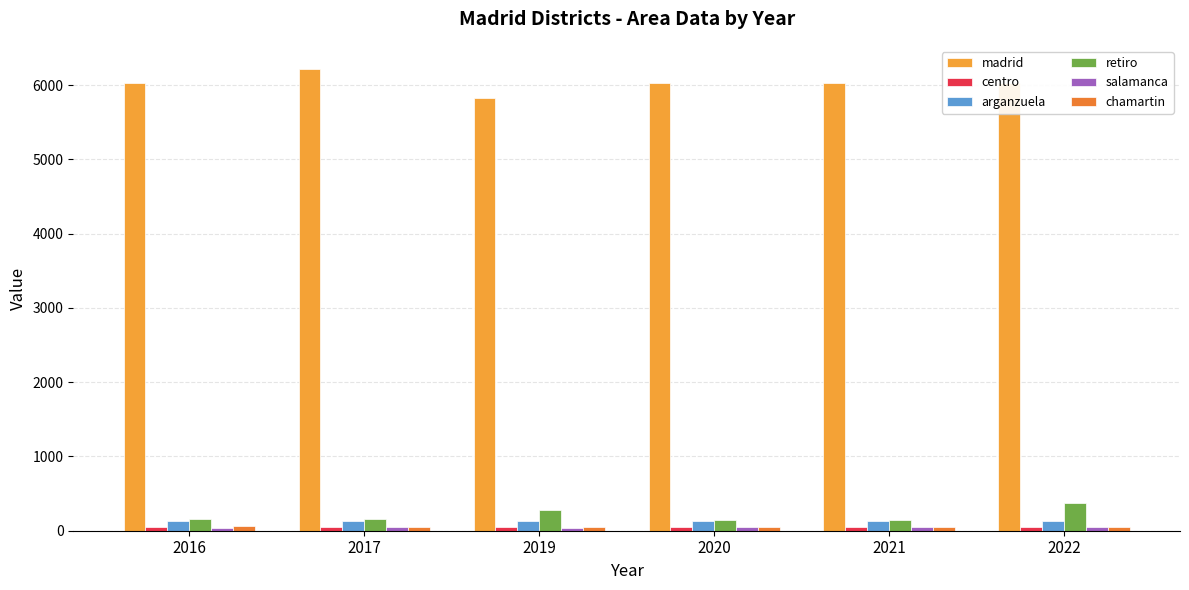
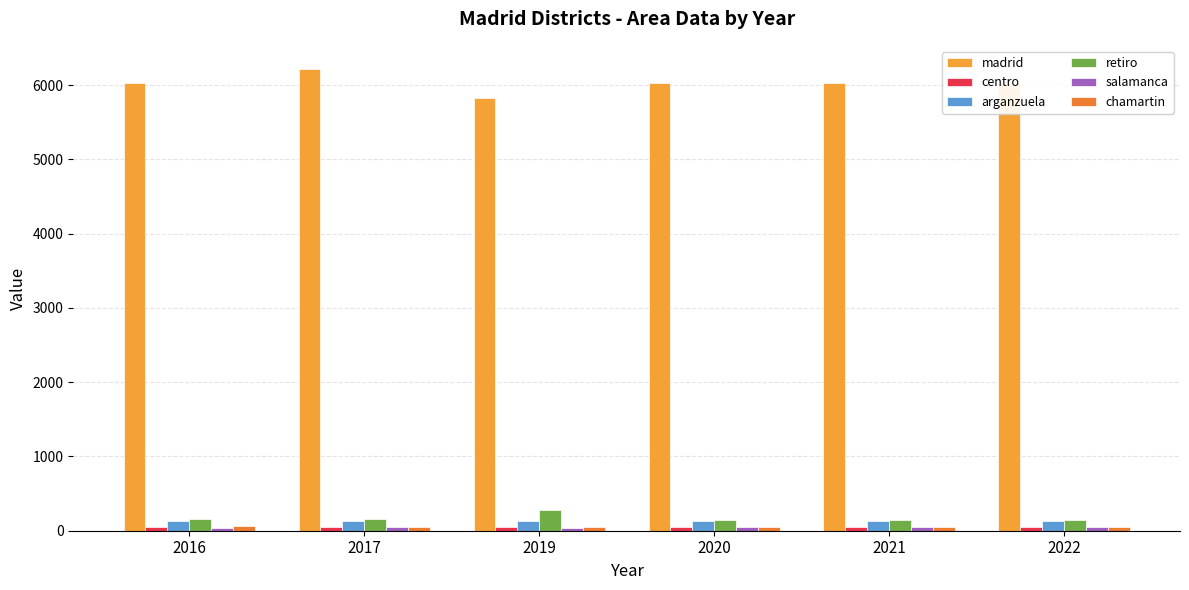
retiro, 2022: 400 -> 200
